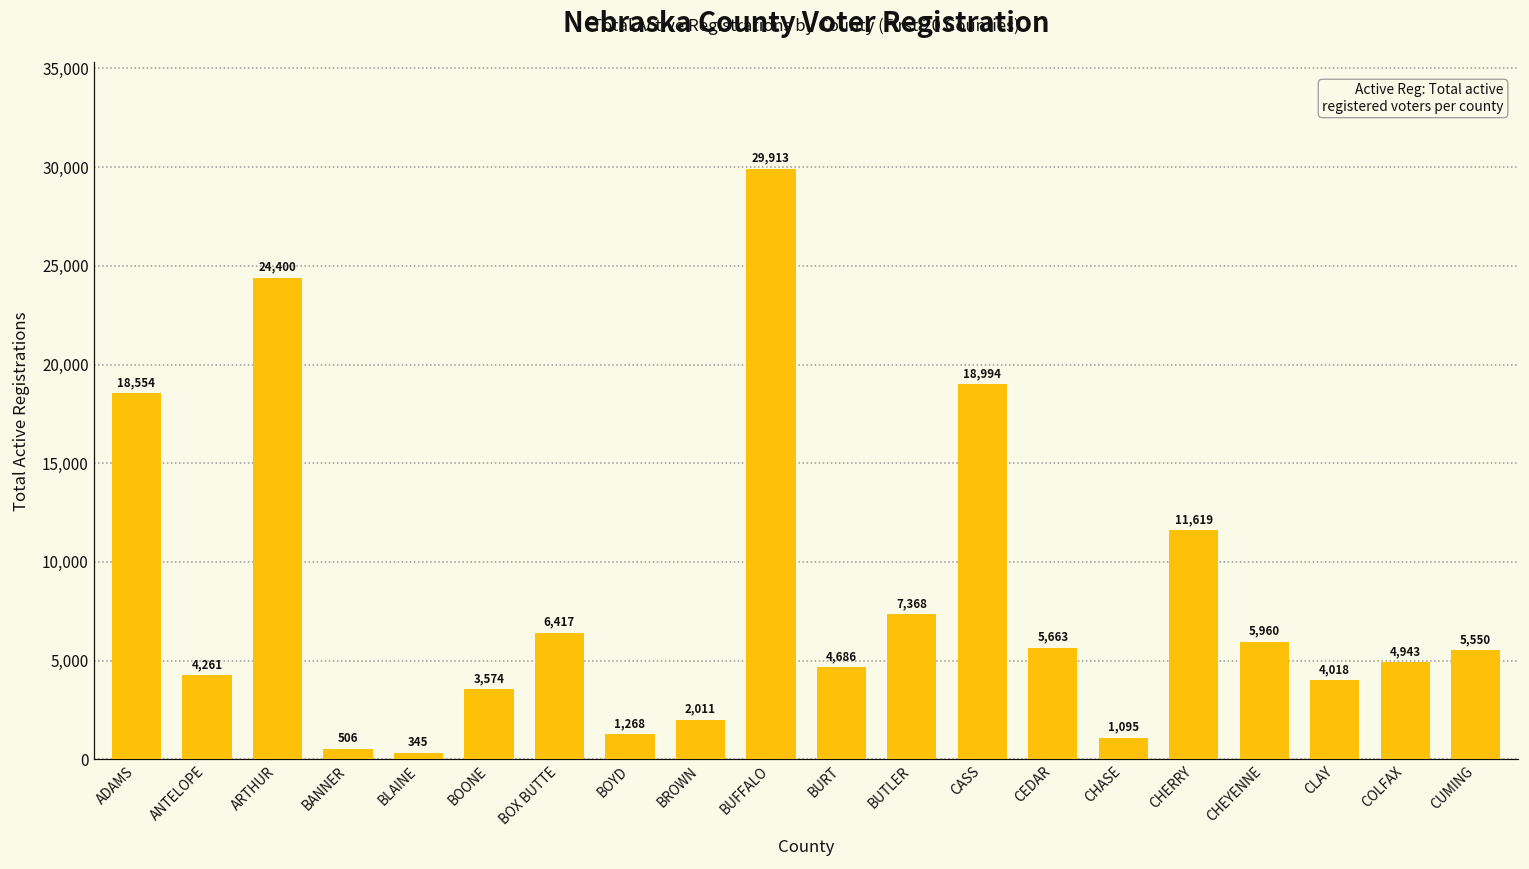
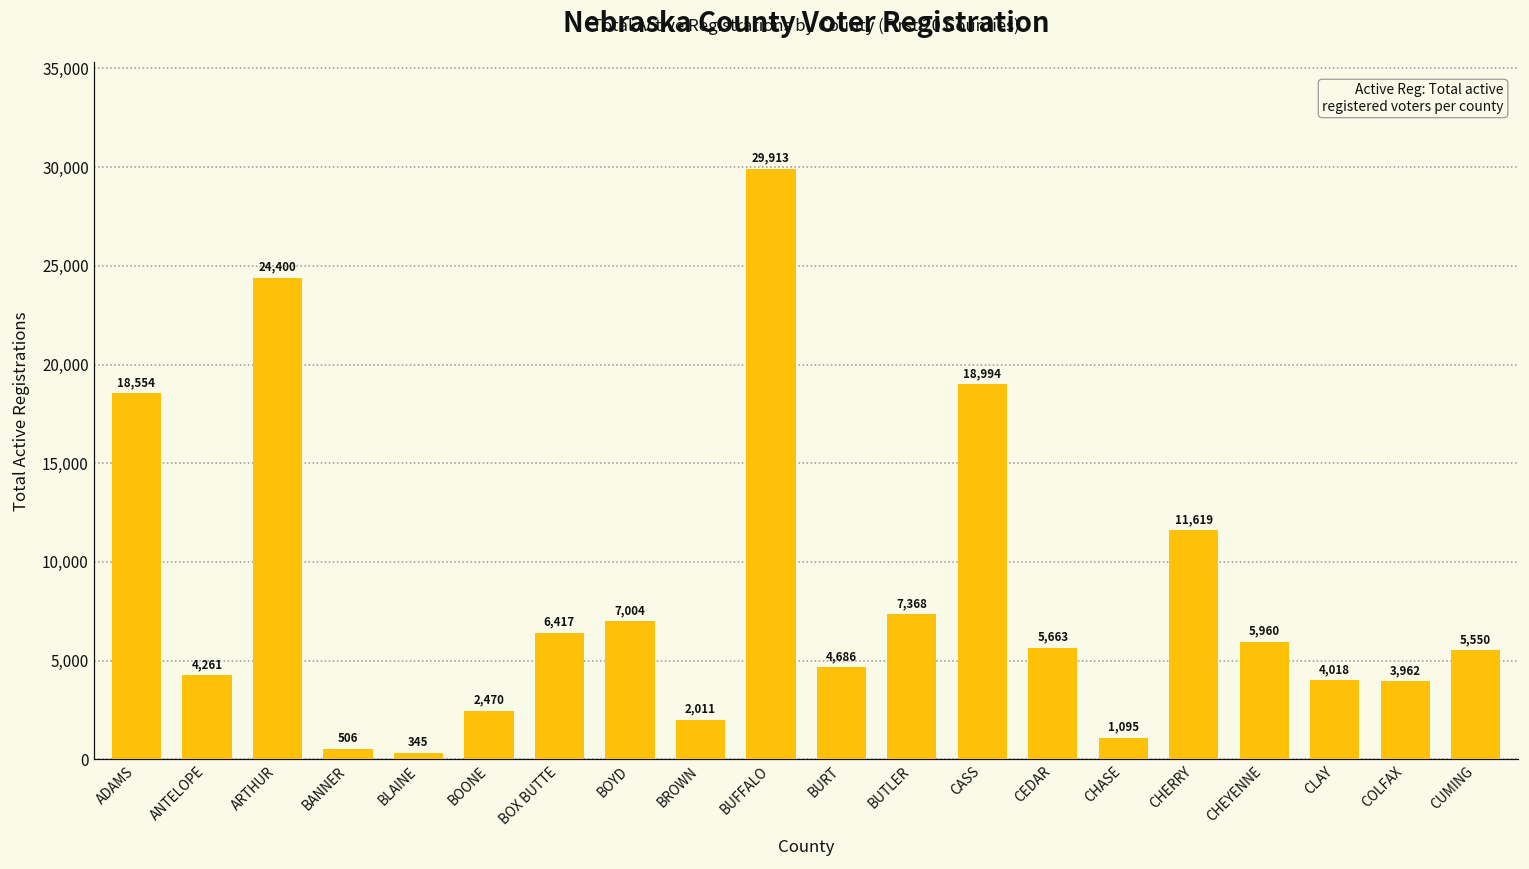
BOONE: 3,574 -> 2,470
BOYD: 1,268 -> 7,004
COLFAX: 4,943 -> 3,962
